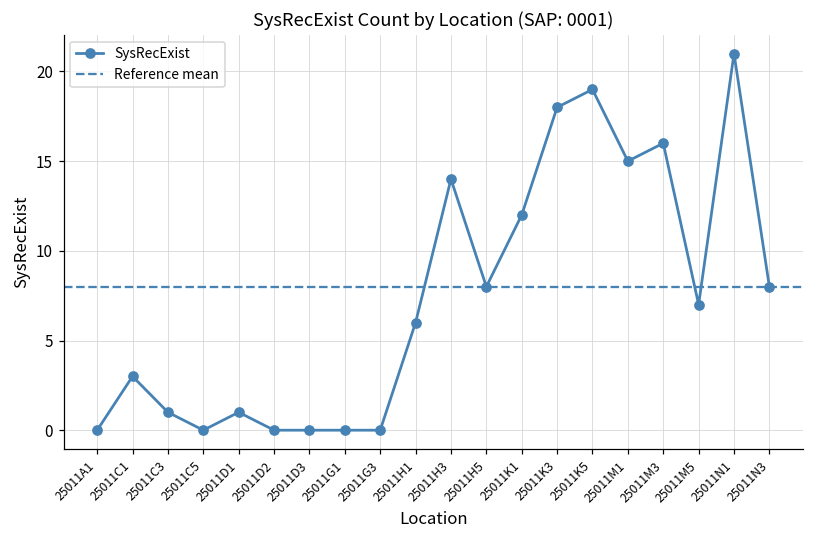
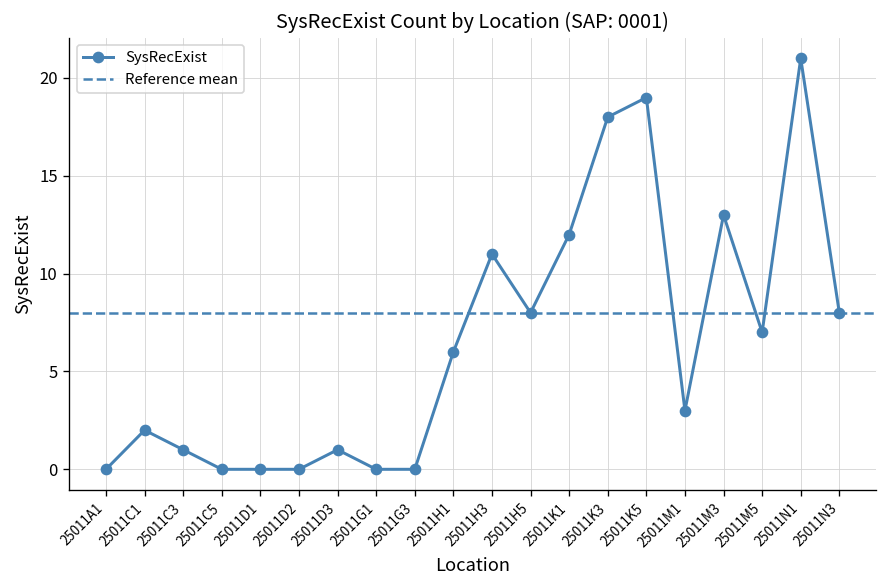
25011C1: 3 -> 2
25011D1: 1 -> 0
25011D3: 0 -> 1
25011H3: 14 -> 11
25011M1: 15 -> 3
25011M3: 16 -> 13
